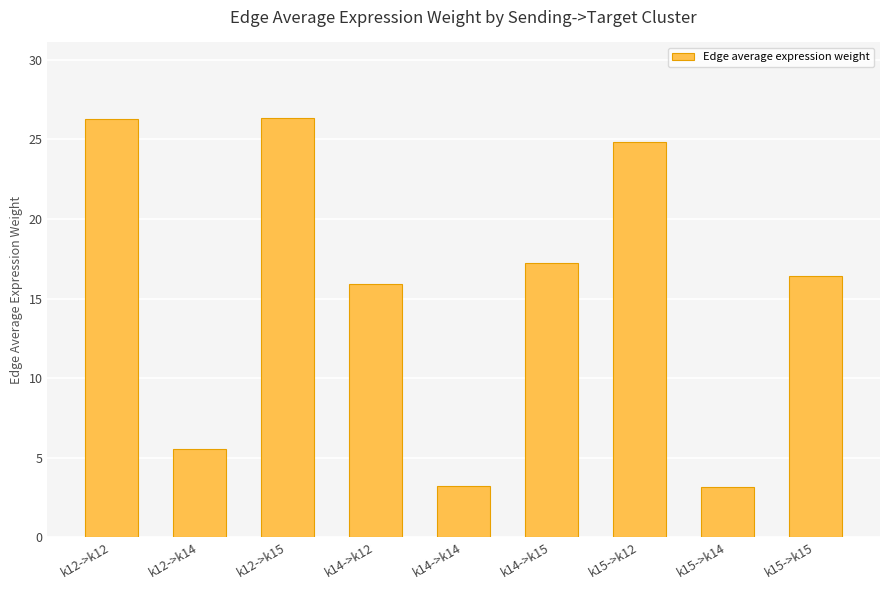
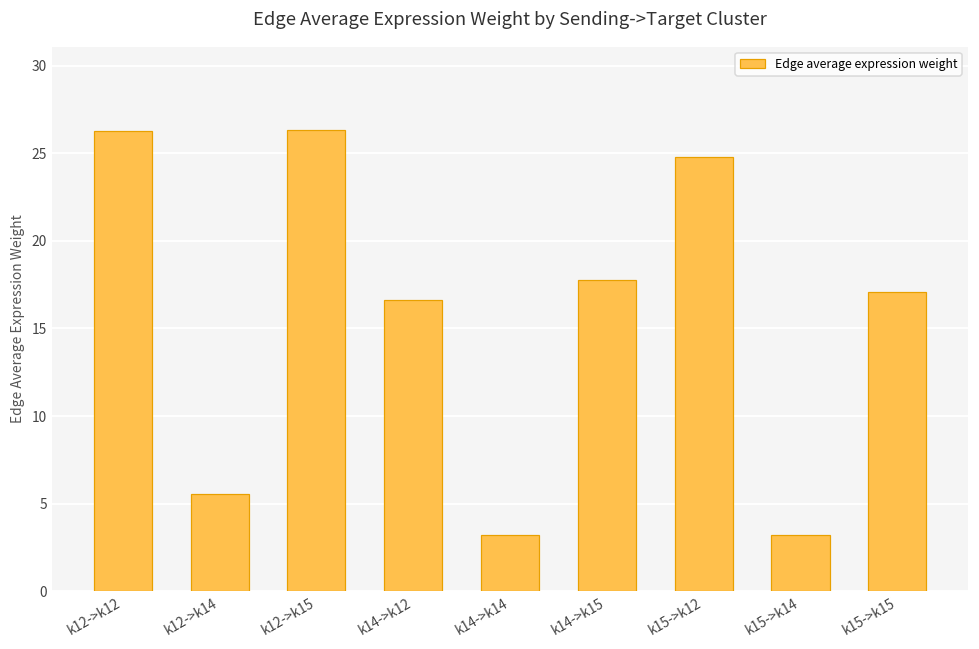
k14->k12: 15.9 -> 16.6
k14->k15: 17.2 -> 17.8
k15->k15: 16.4 -> 17.1
